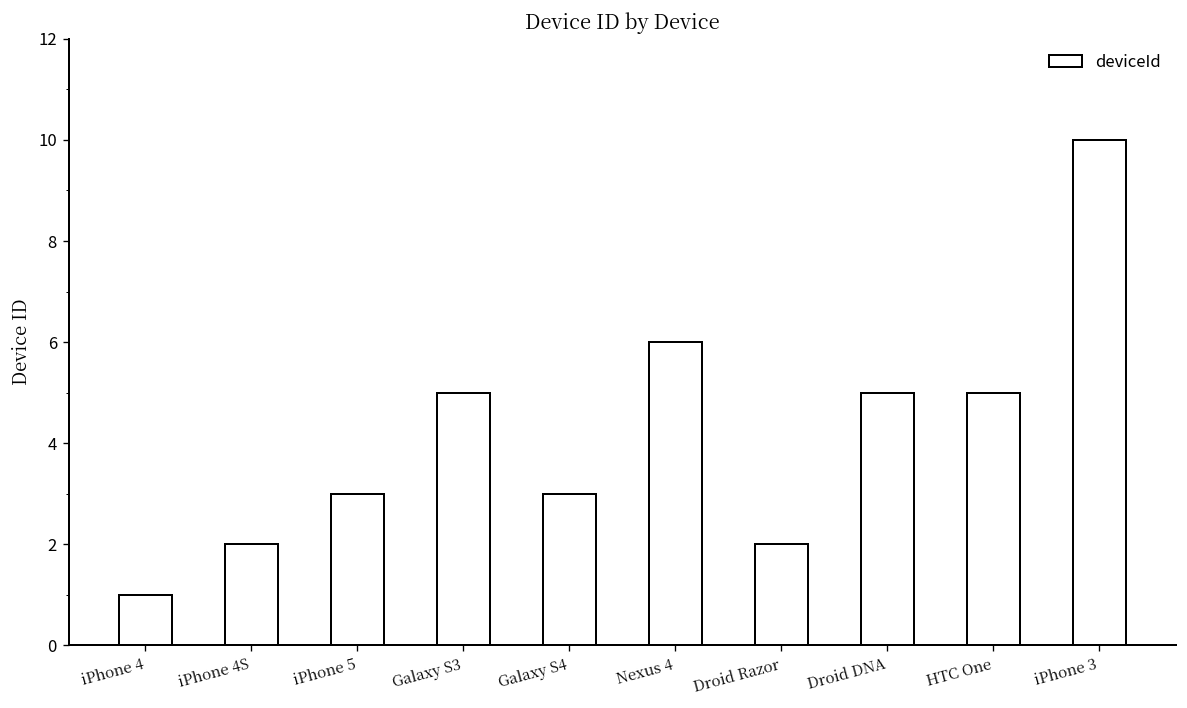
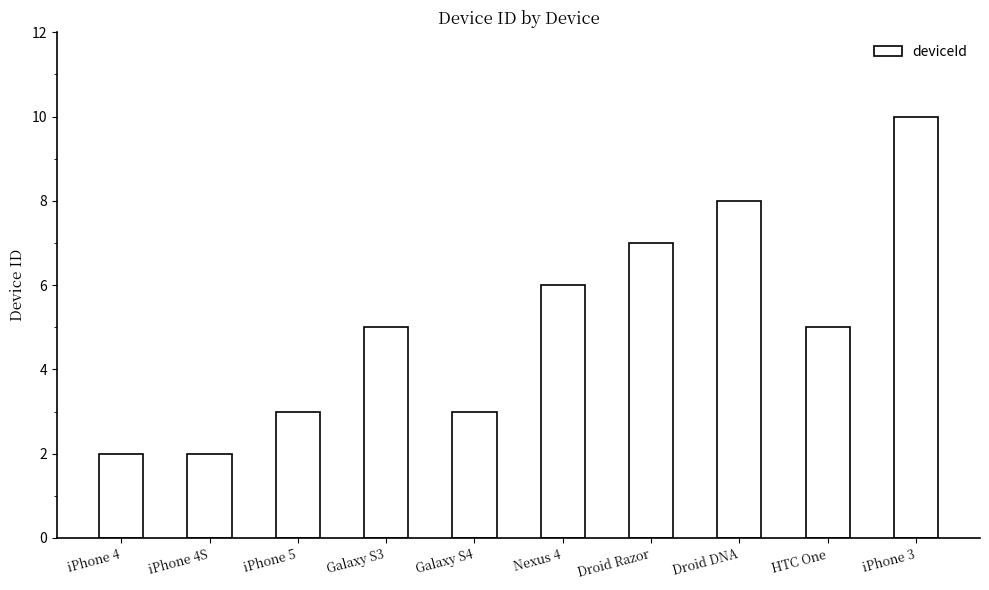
iPhone 4: 1 -> 2
Droid Razor: 2 -> 7
Droid DNA: 5 -> 8
